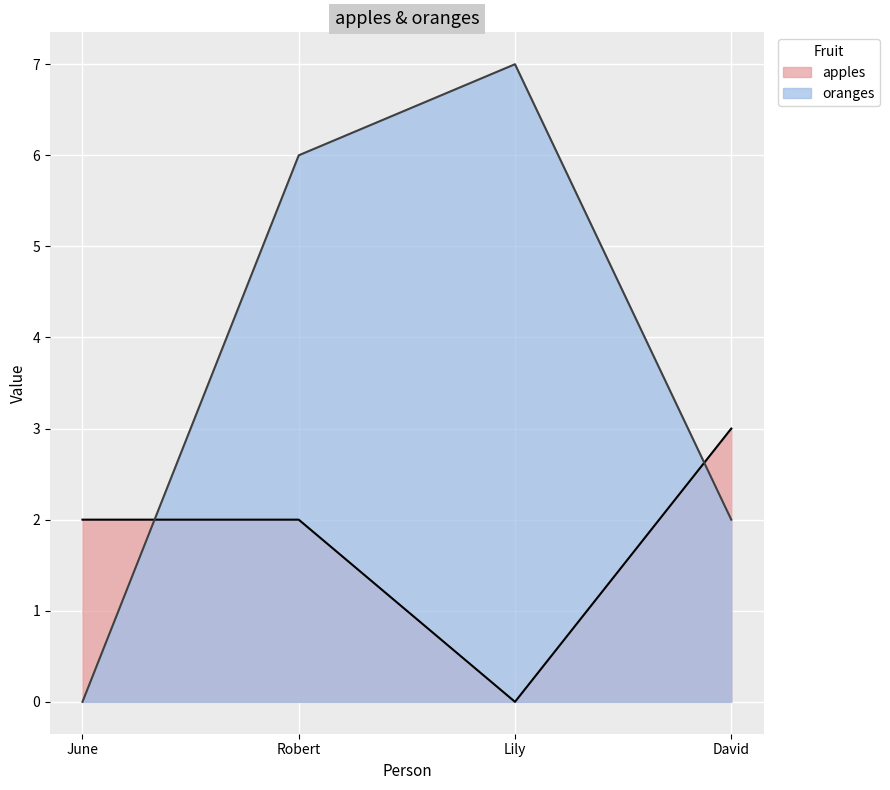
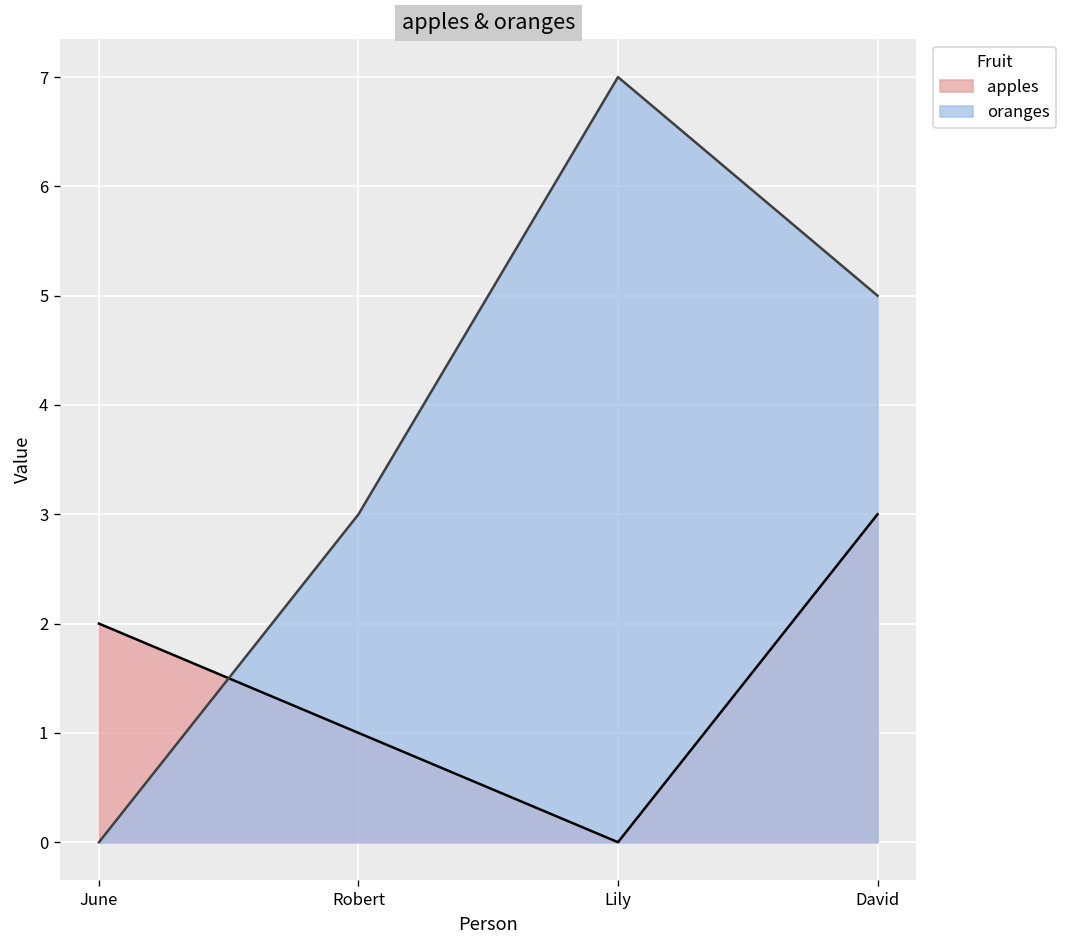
apples, Robert: 2 -> 1
oranges, Robert: 6 -> 3
oranges, David: 2 -> 5
